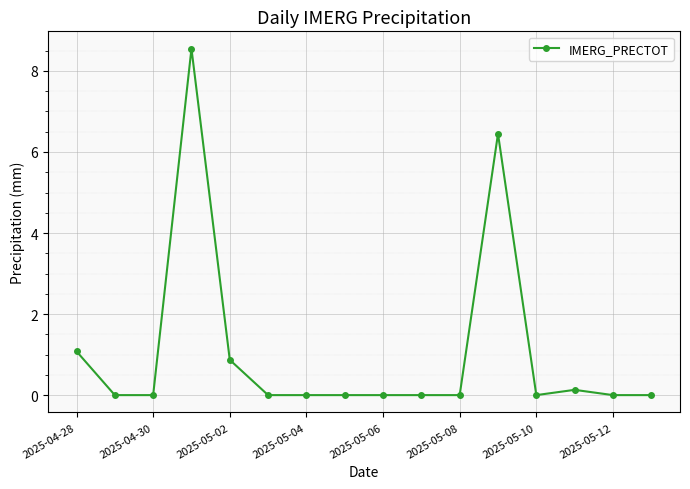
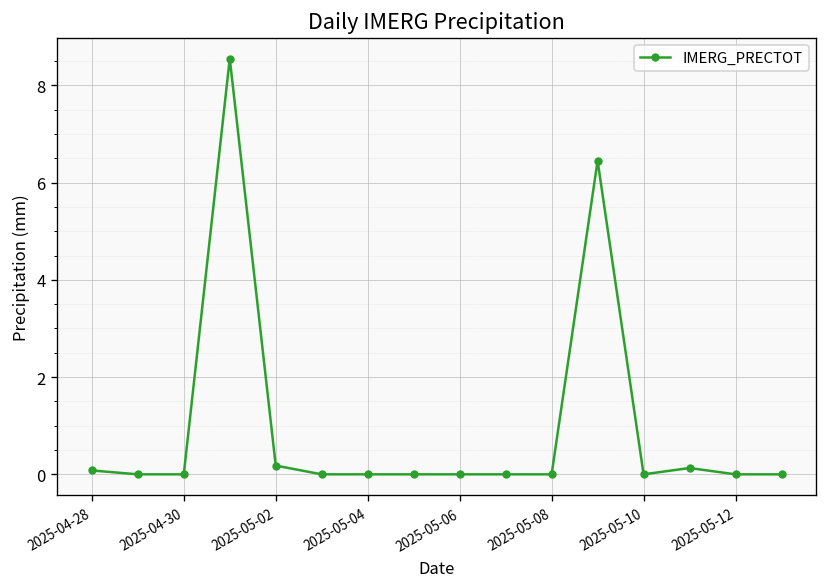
2025-04-28: 1.1 -> 0.1
2025-05-02: 0.9 -> 0.2
